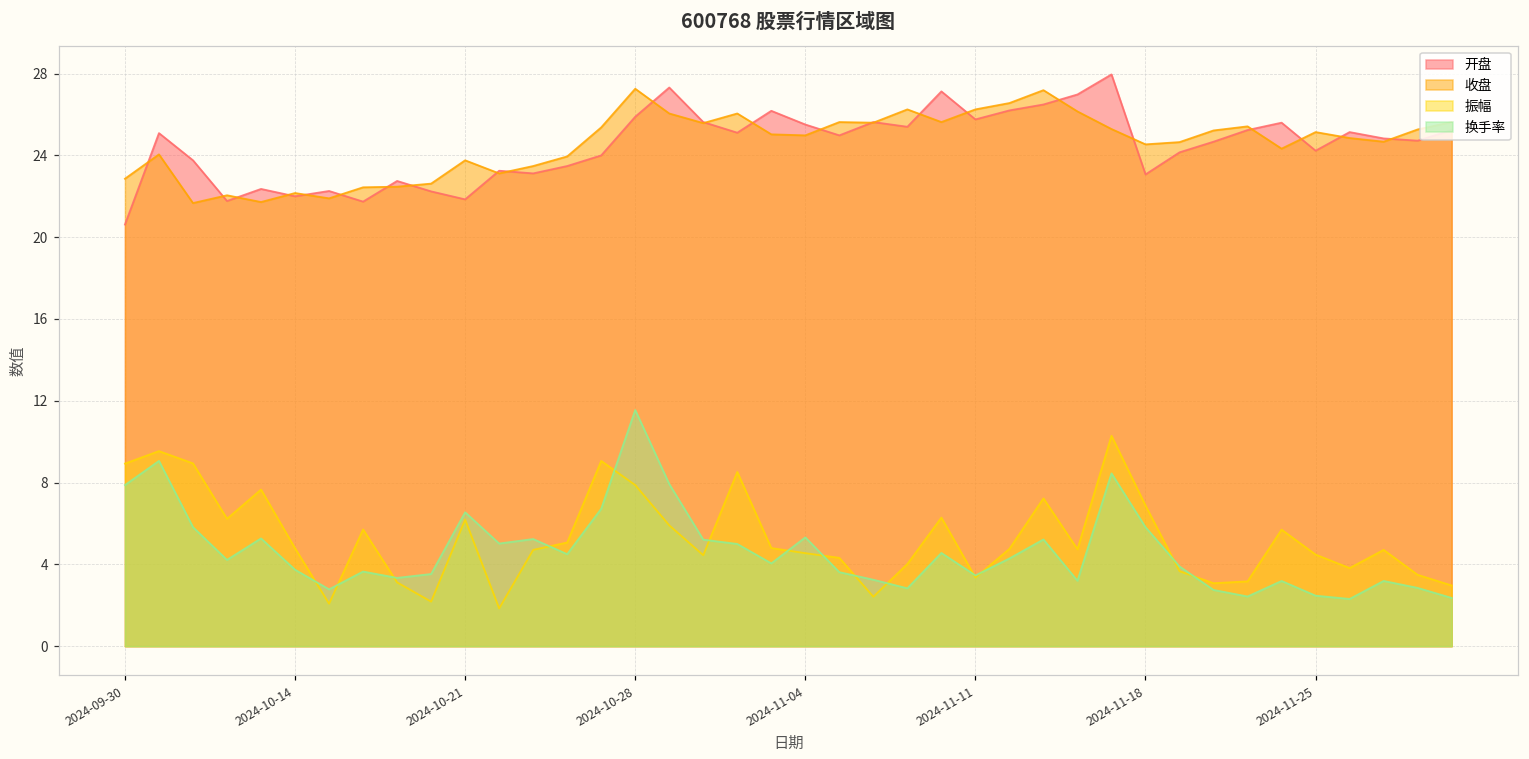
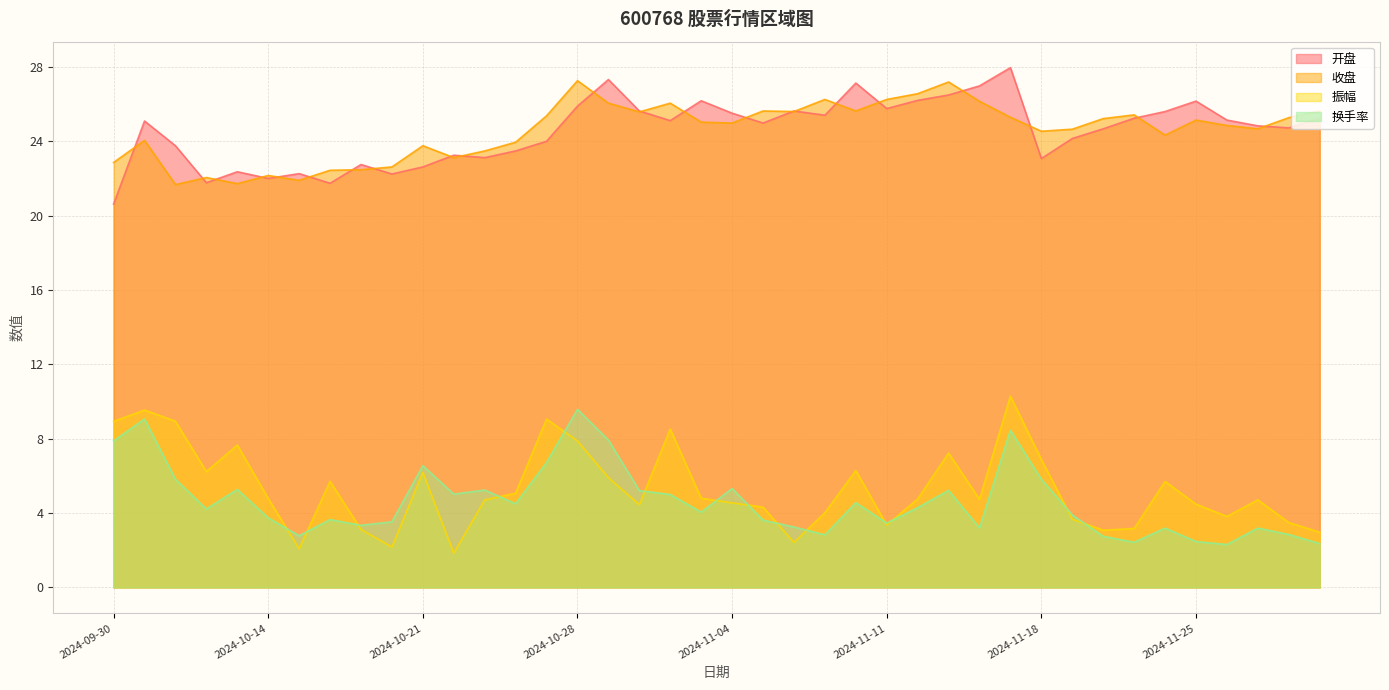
开盘, 2024-10-21: 21.9 -> 22.6
换手率, 2024-10-28: 11.6 -> 9.6
开盘, 2024-11-25: 24.2 -> 26.2
